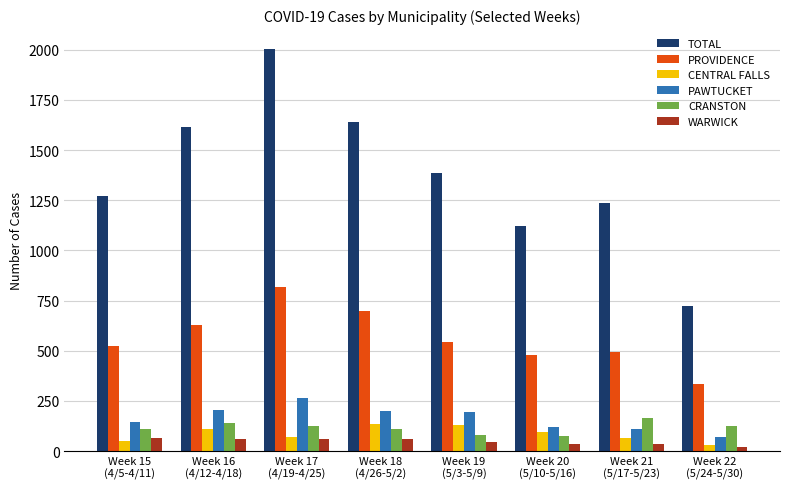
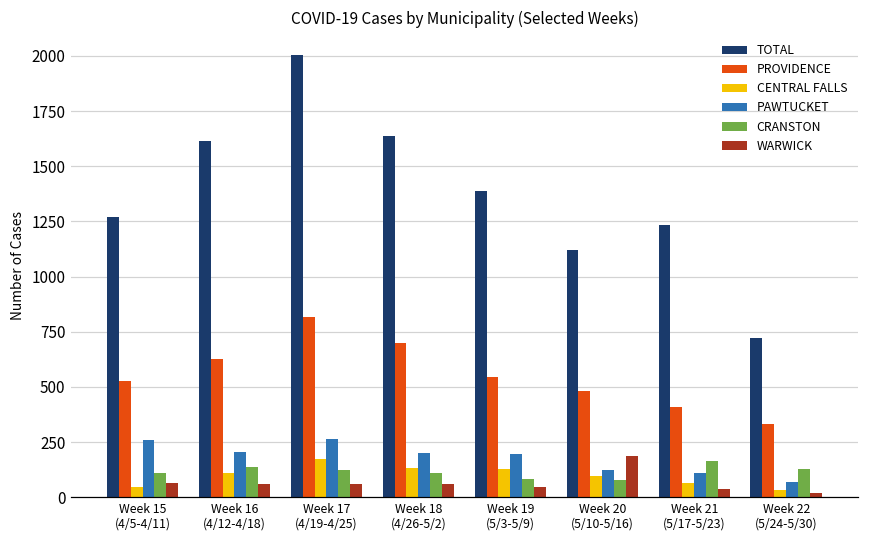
PAWTUCKET, Week 15 (4/5-4/11): 140 -> 260
CENTRAL FALLS, Week 17 (4/19-4/25): 70 -> 180
WARWICK, Week 20 (5/10-5/16): 40 -> 190
PROVIDENCE, Week 21 (5/17-5/23): 490 -> 410
